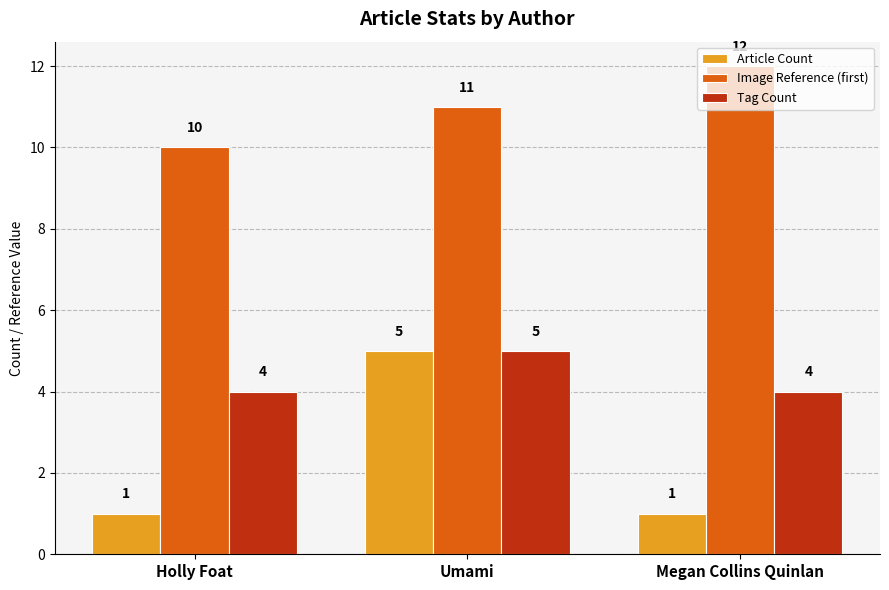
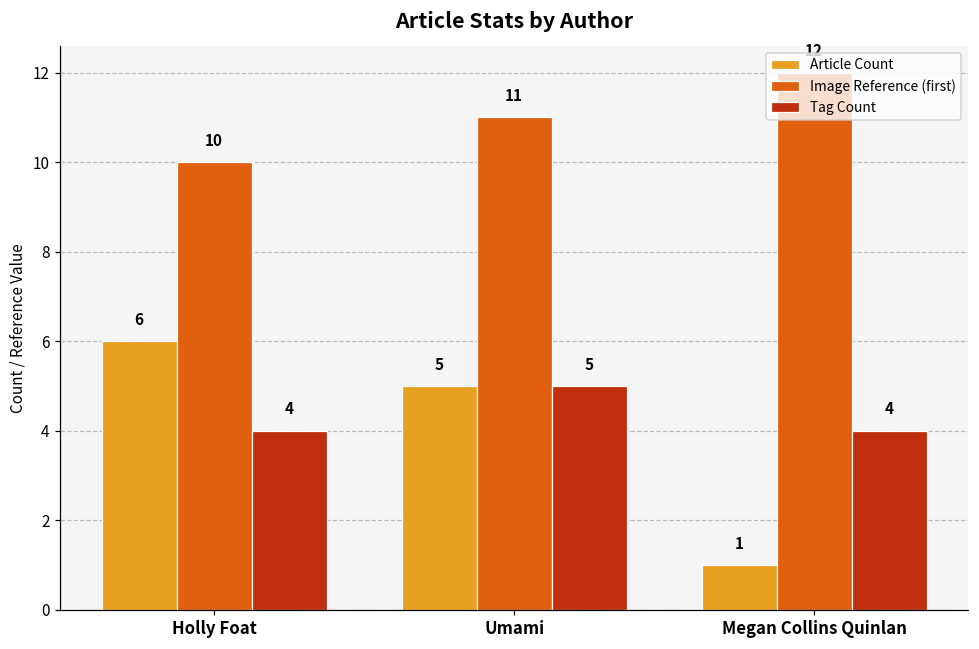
Article Count, Holly Foat: 1 -> 6
